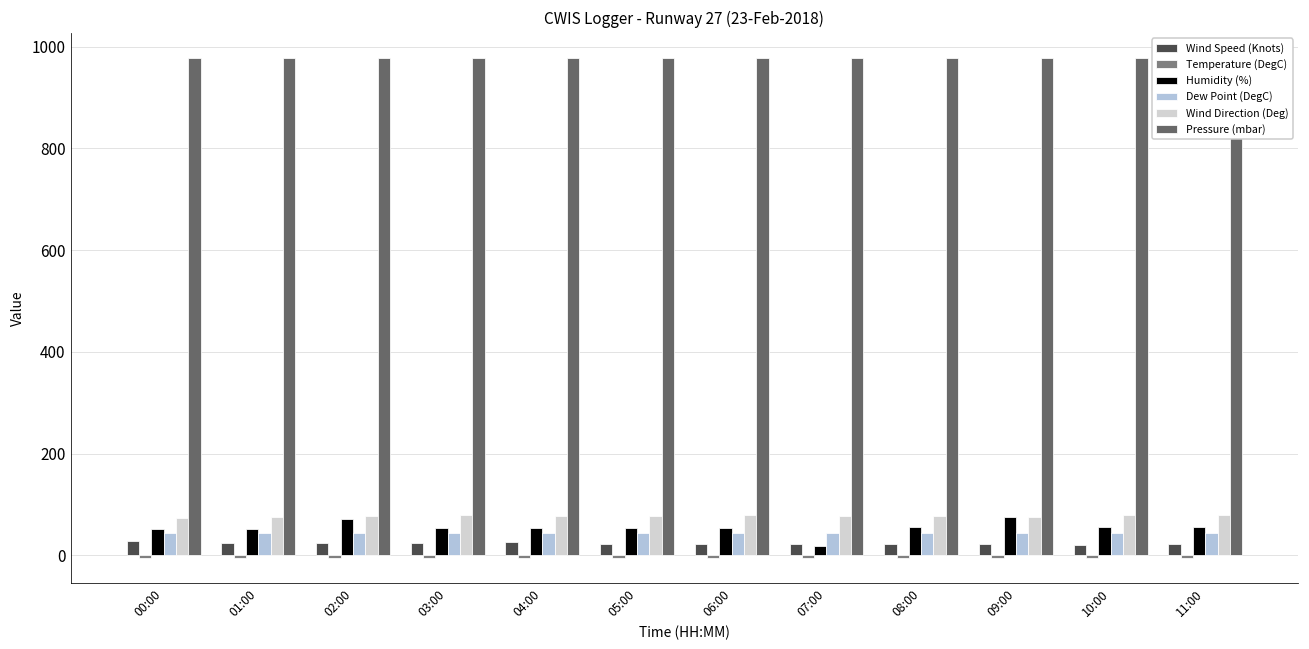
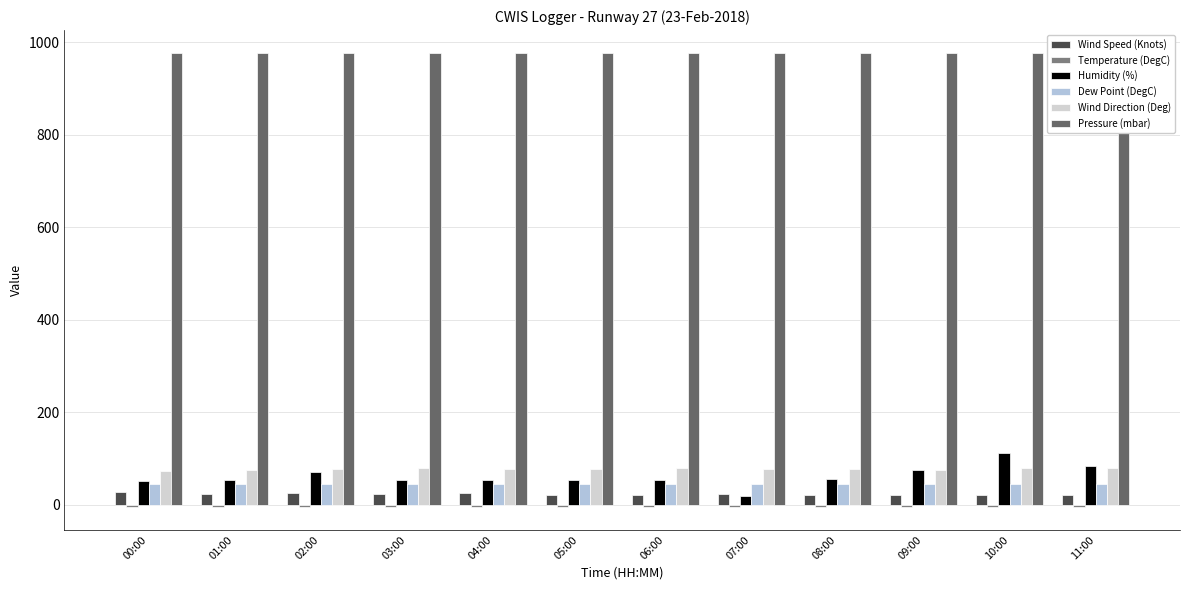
Humidity (%), 10:00: 60 -> 110
Humidity (%), 11:00: 60 -> 80
